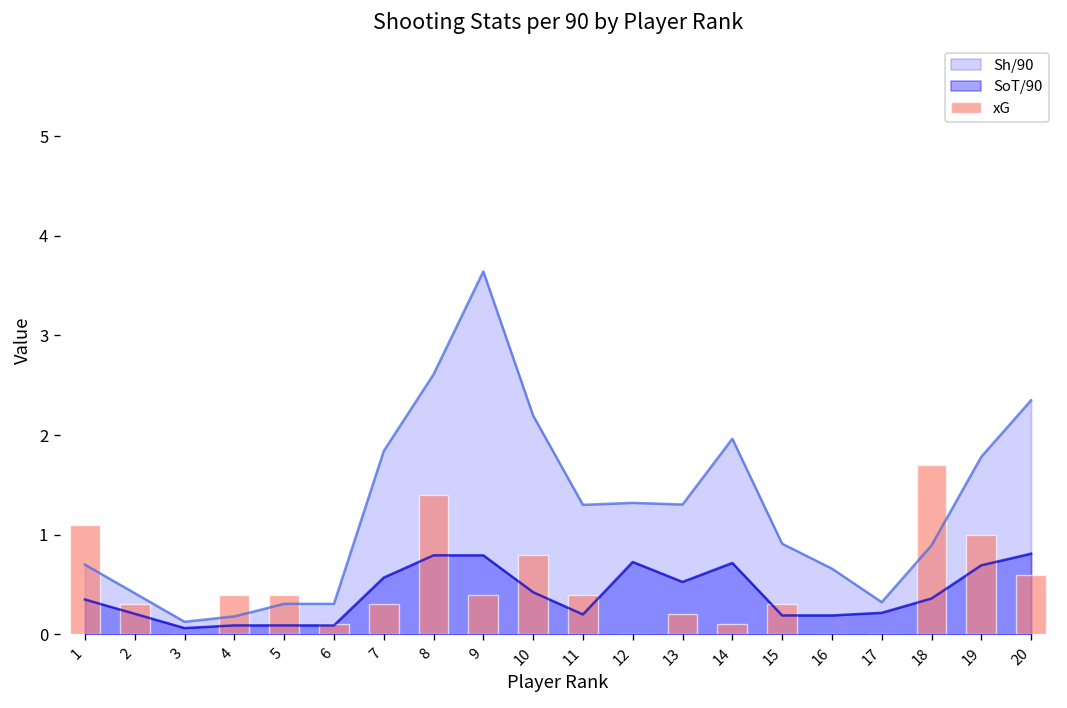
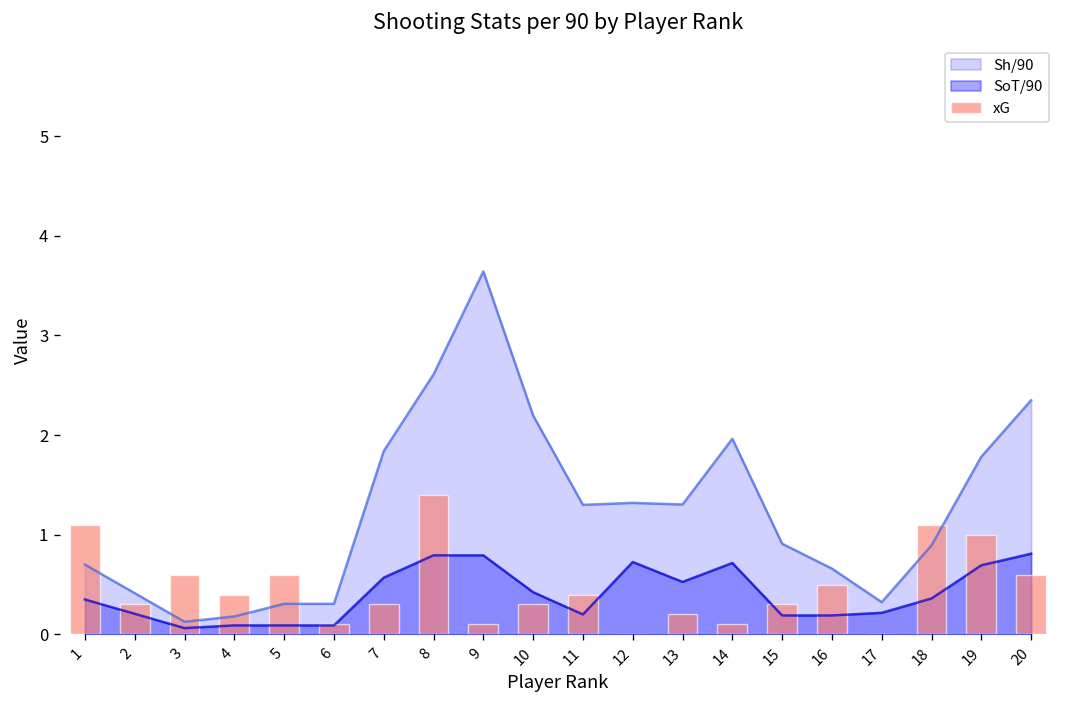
xG, 3: 0.0 -> 0.6
xG, 5: 0.4 -> 0.6
xG, 9: 0.4 -> 0.1
xG, 10: 0.8 -> 0.3
xG, 16: 0.0 -> 0.5
xG, 18: 1.7 -> 1.1
